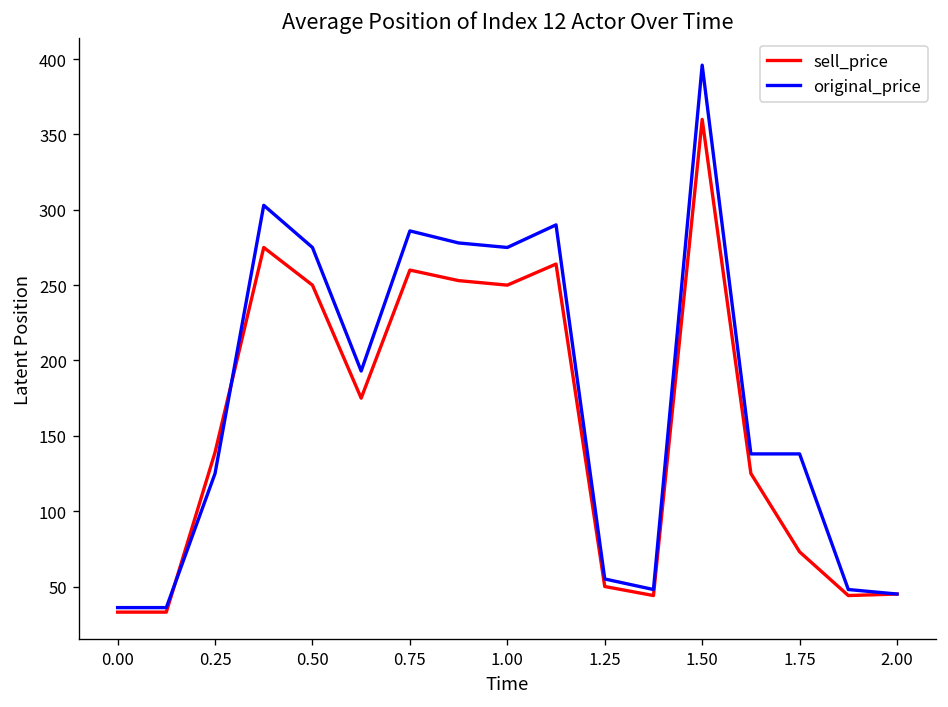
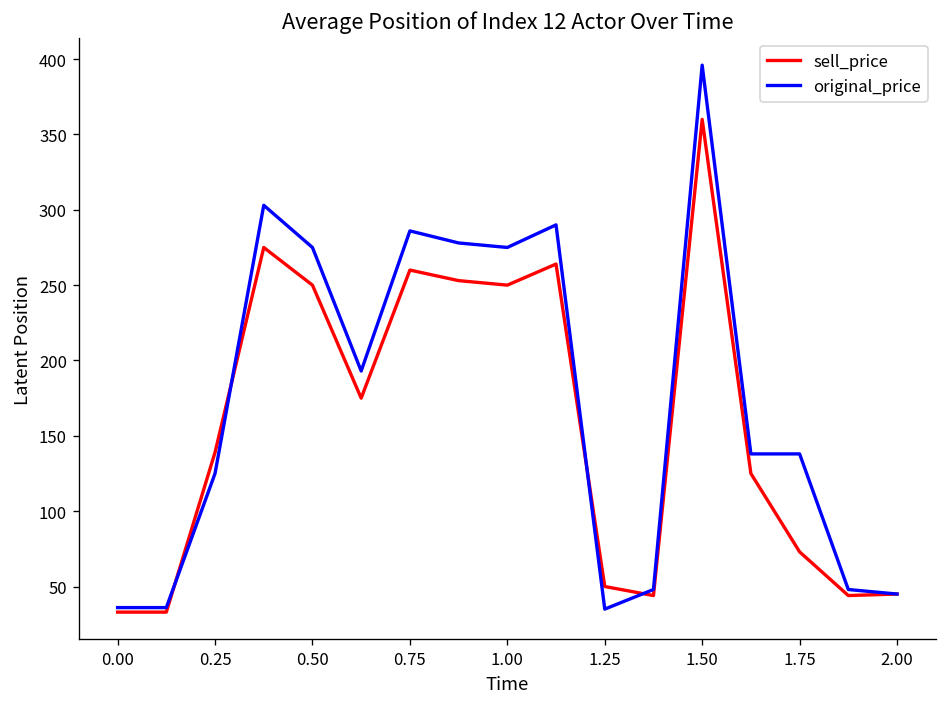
original_price, 1.25: 55 -> 35
